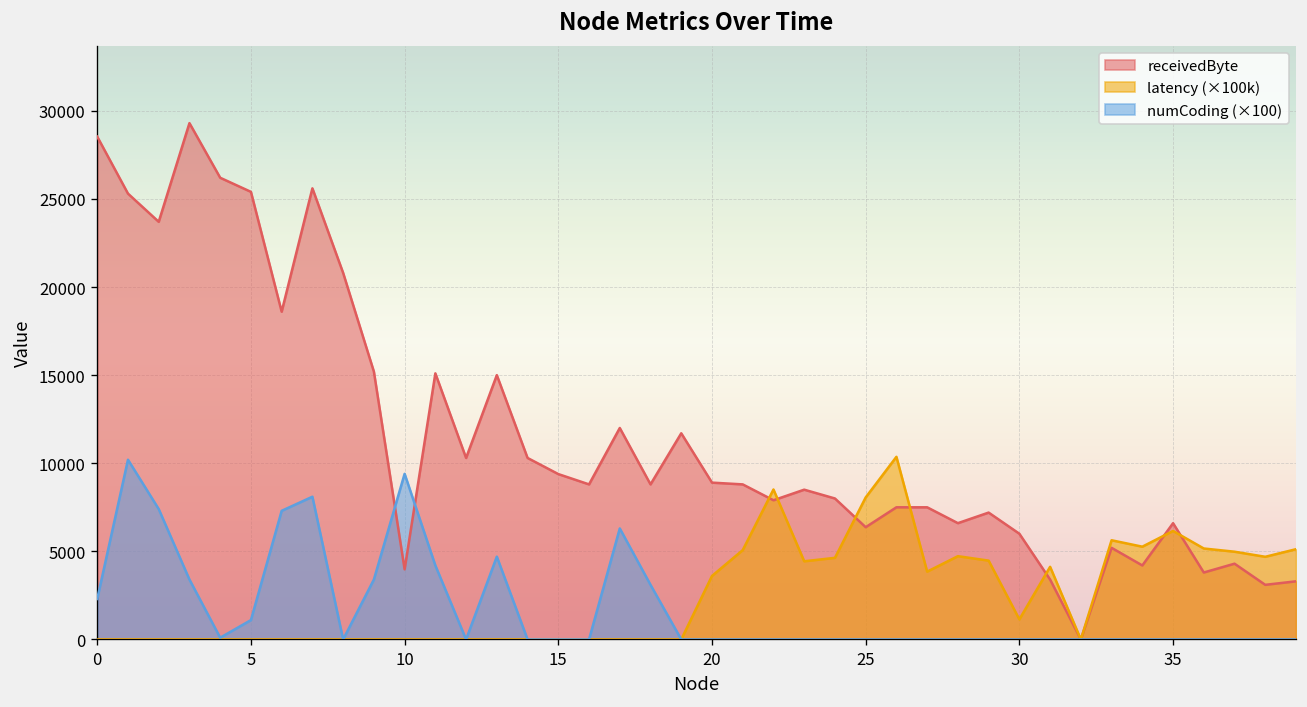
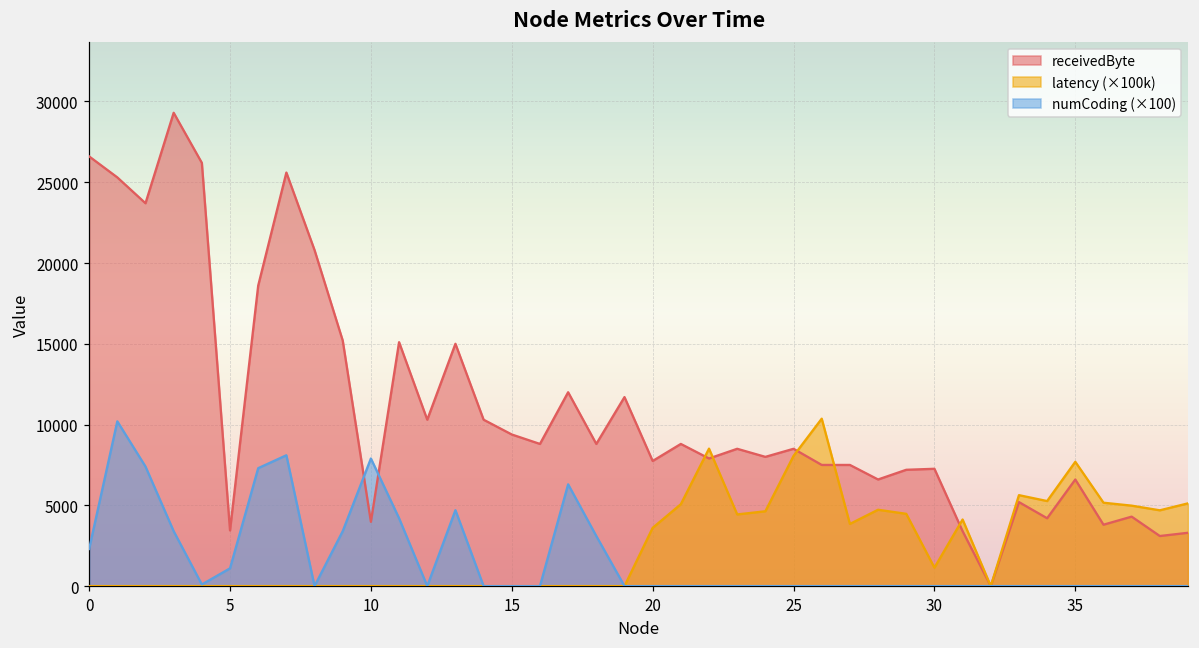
receivedByte, 0: 28500 -> 26600
receivedByte, 5: 25400 -> 3400
numCoding (×100), 10: 9400 -> 7900
receivedByte, 20: 8900 -> 7700
receivedByte, 25: 6400 -> 8500
receivedByte, 30: 6000 -> 7300
latency (×100k), 35: 6200 -> 7700
